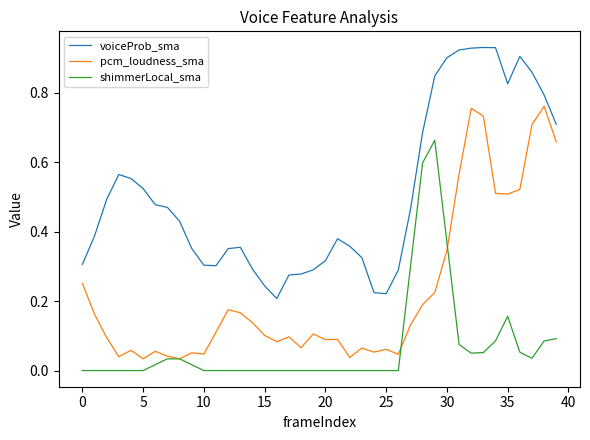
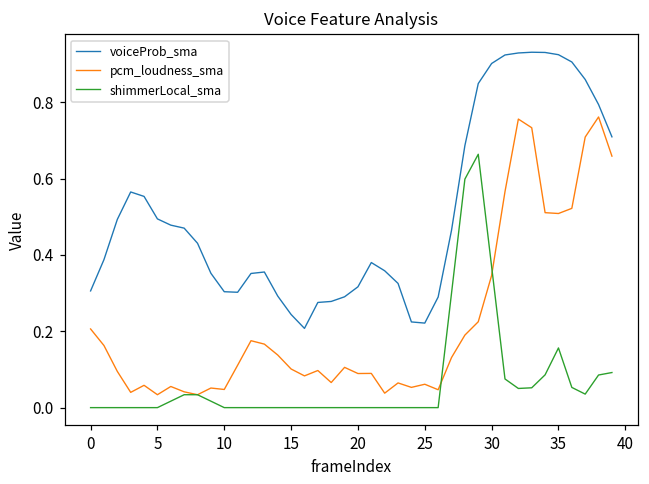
pcm_loudness_sma, 0: 0.25 -> 0.21
voiceProb_sma, 5: 0.52 -> 0.49
voiceProb_sma, 35: 0.83 -> 0.92
